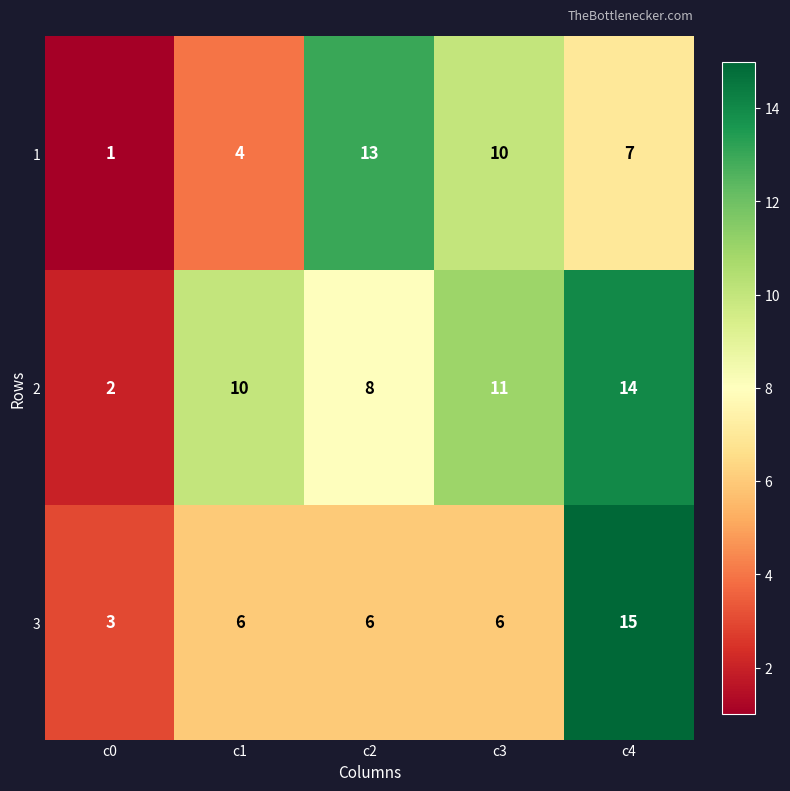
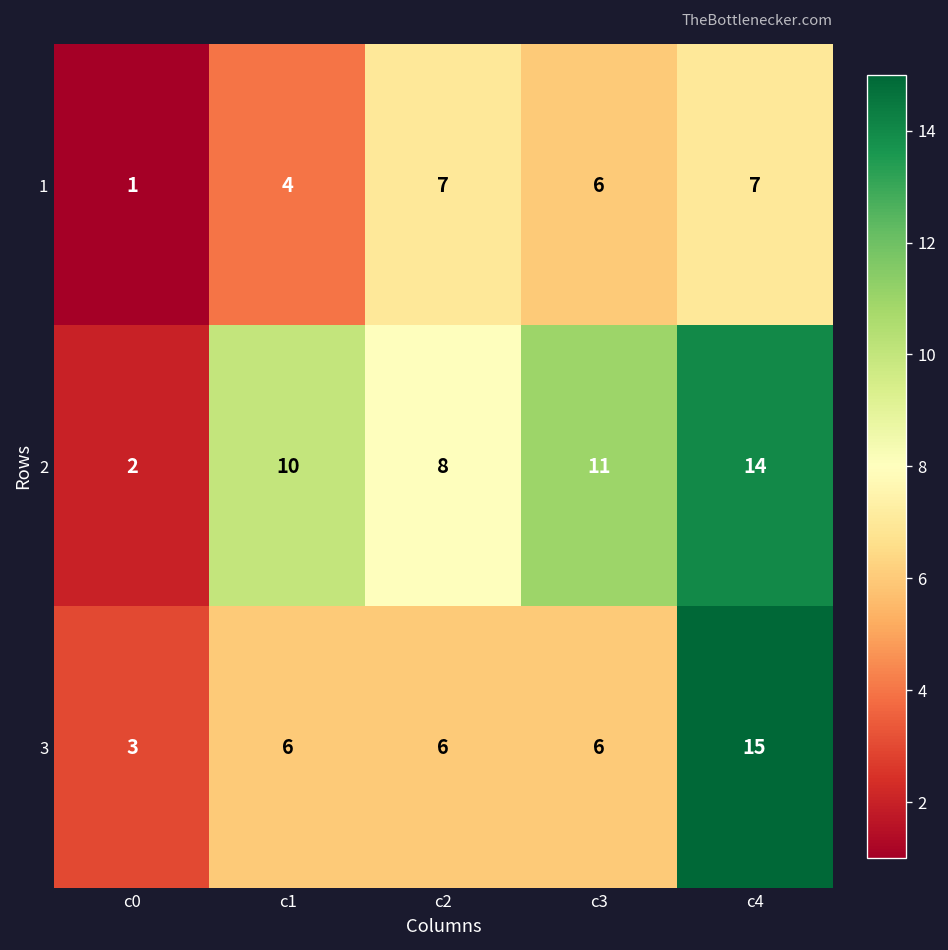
1, c2: 13 -> 7
1, c3: 10 -> 6
